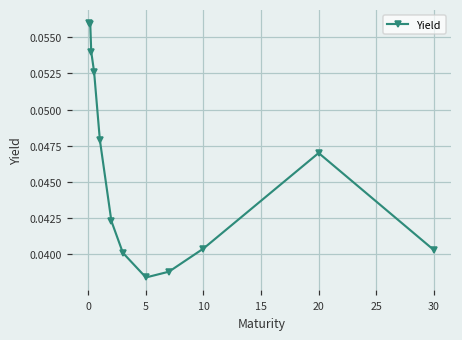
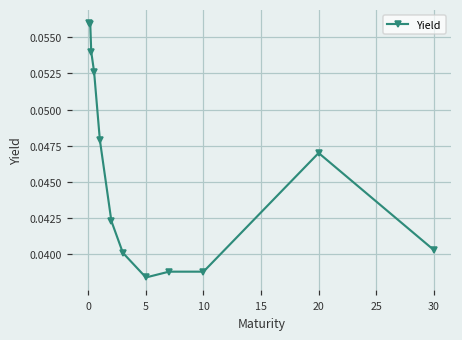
10: 0.0404 -> 0.0388
